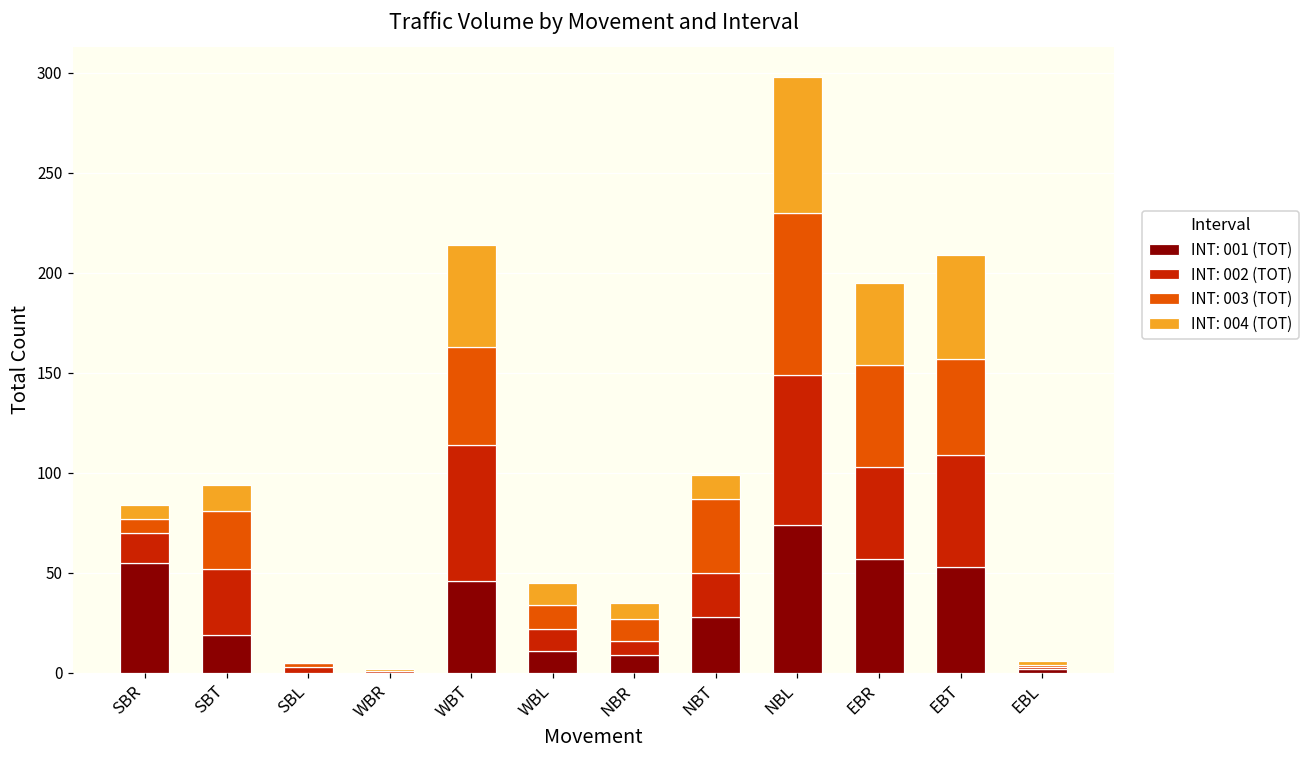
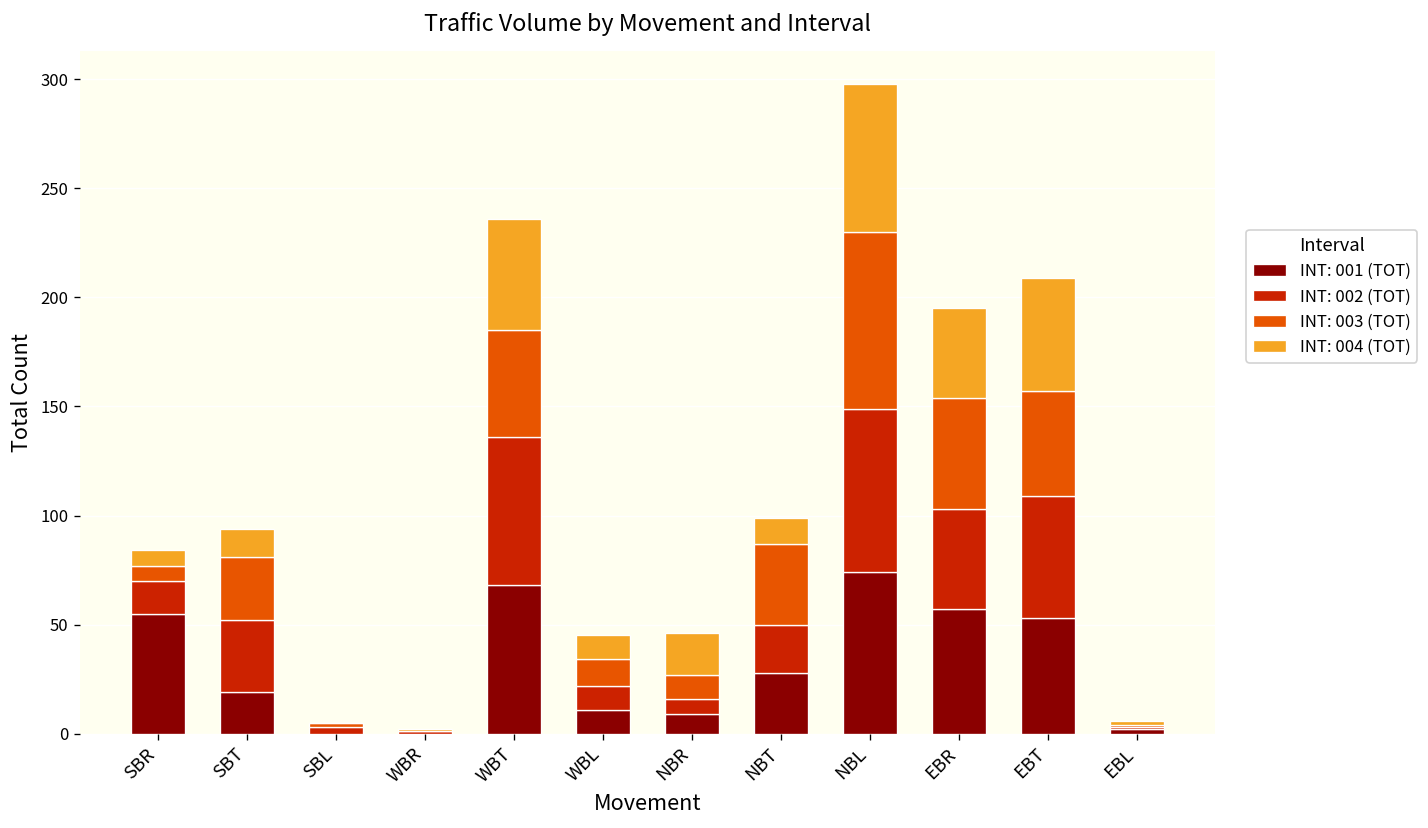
INT: 001 (TOT), WBT: 46 -> 68
INT: 004 (TOT), NBR: 8 -> 19
